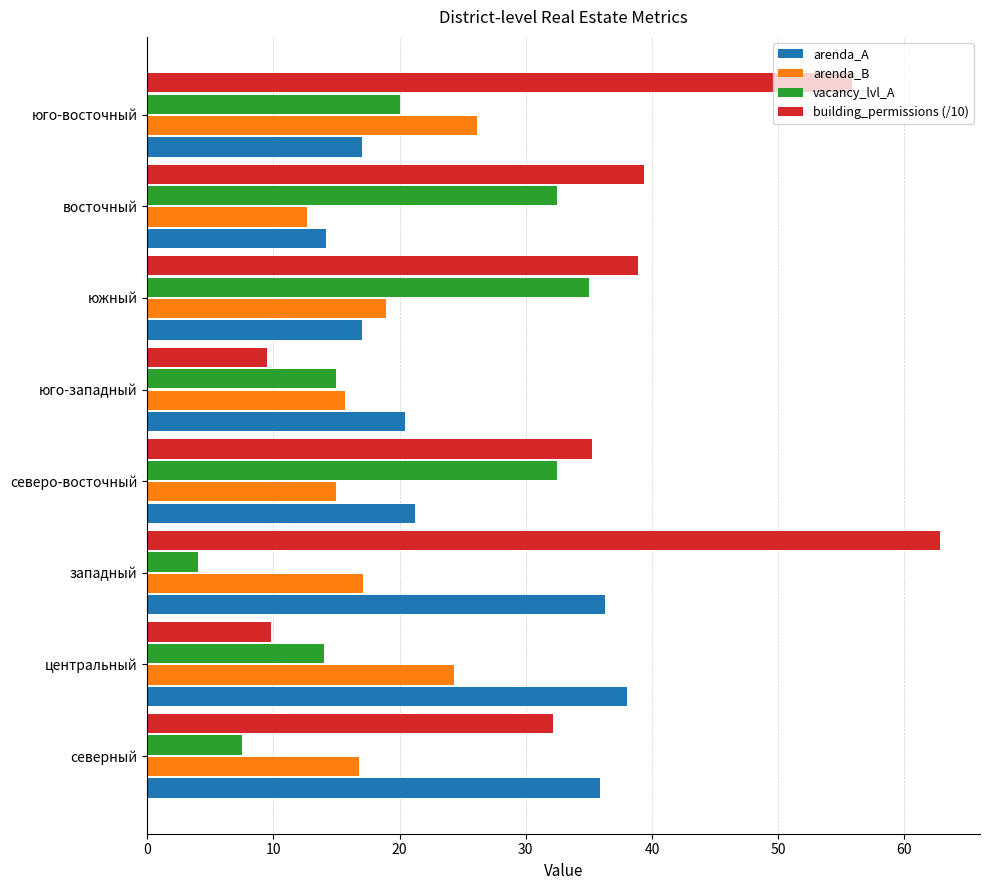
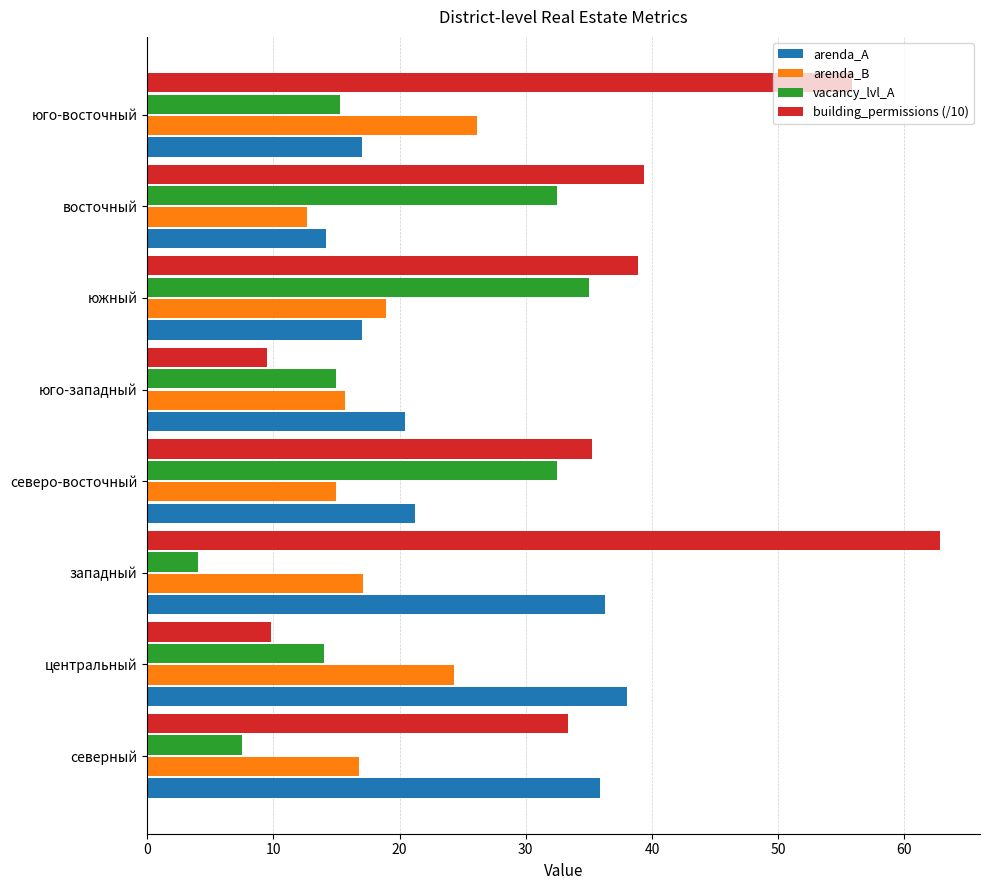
vacancy_lvl_A, юго-восточный: 20.0 -> 15.3
building_permissions (/10), северный: 32.2 -> 33.4
